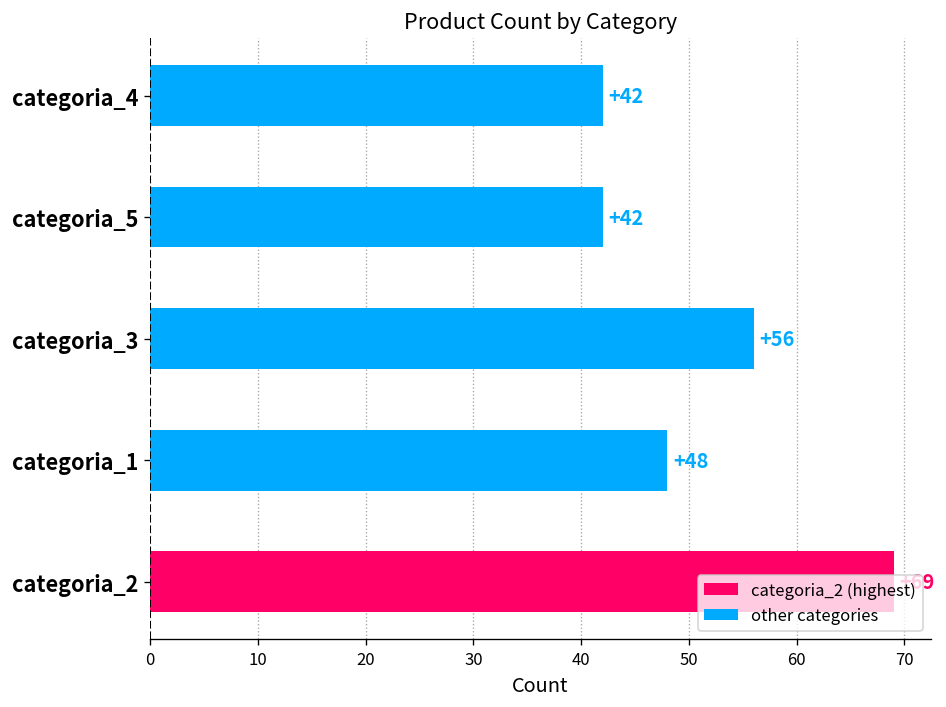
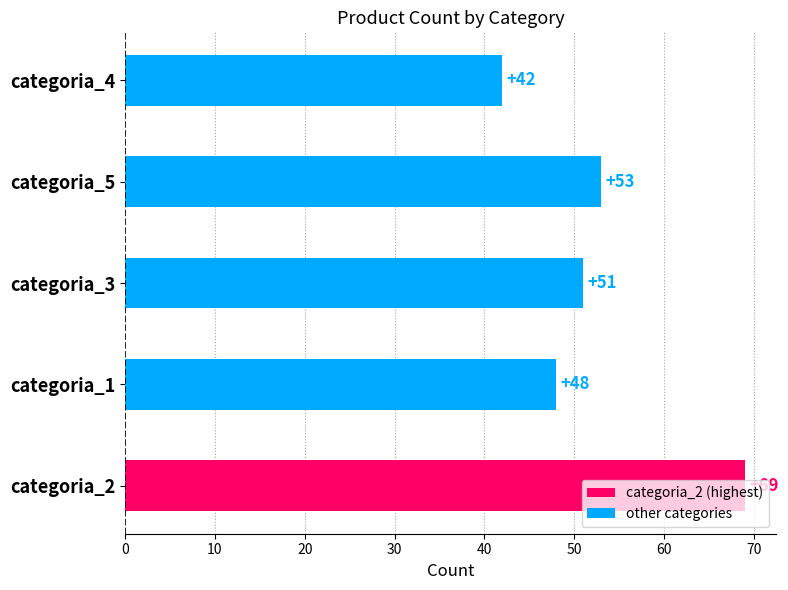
categoria_5: +42 -> +53
categoria_3: +56 -> +51
